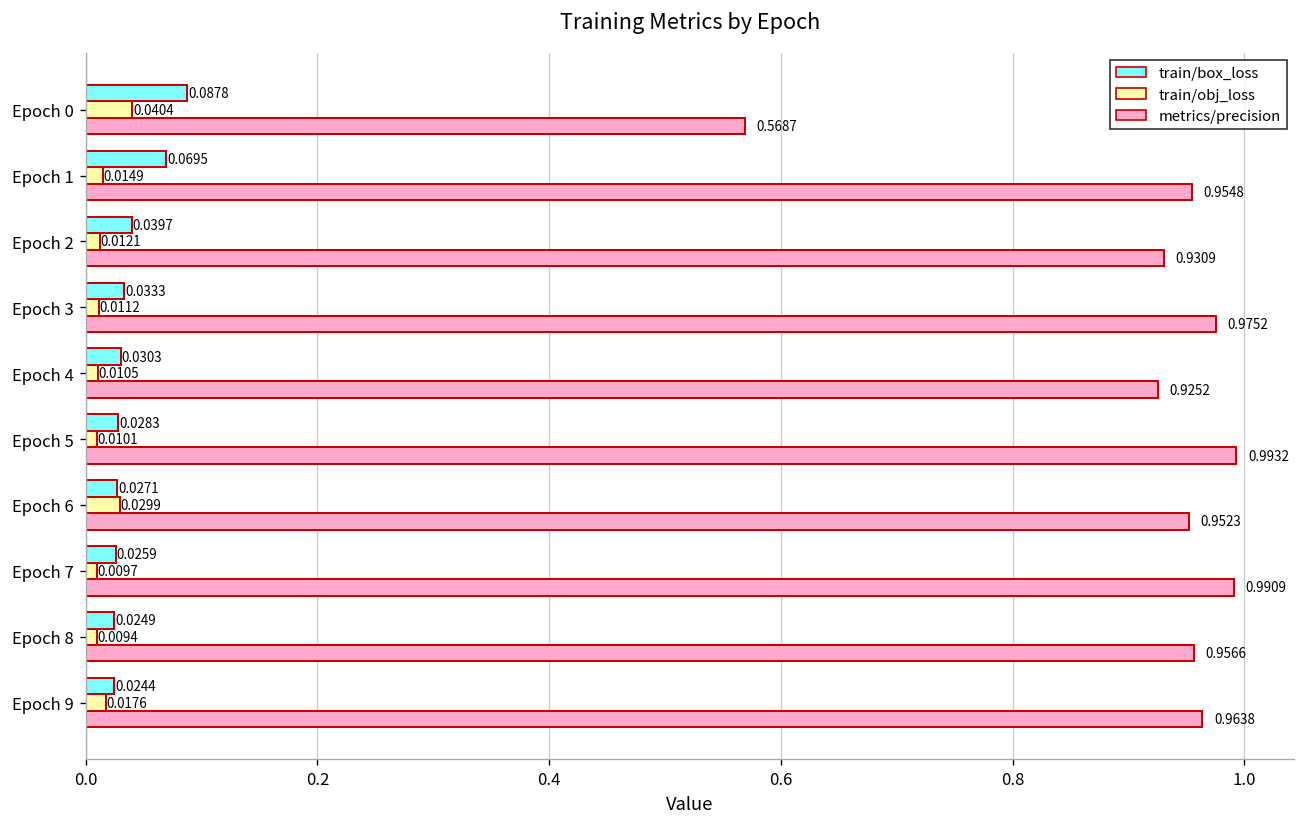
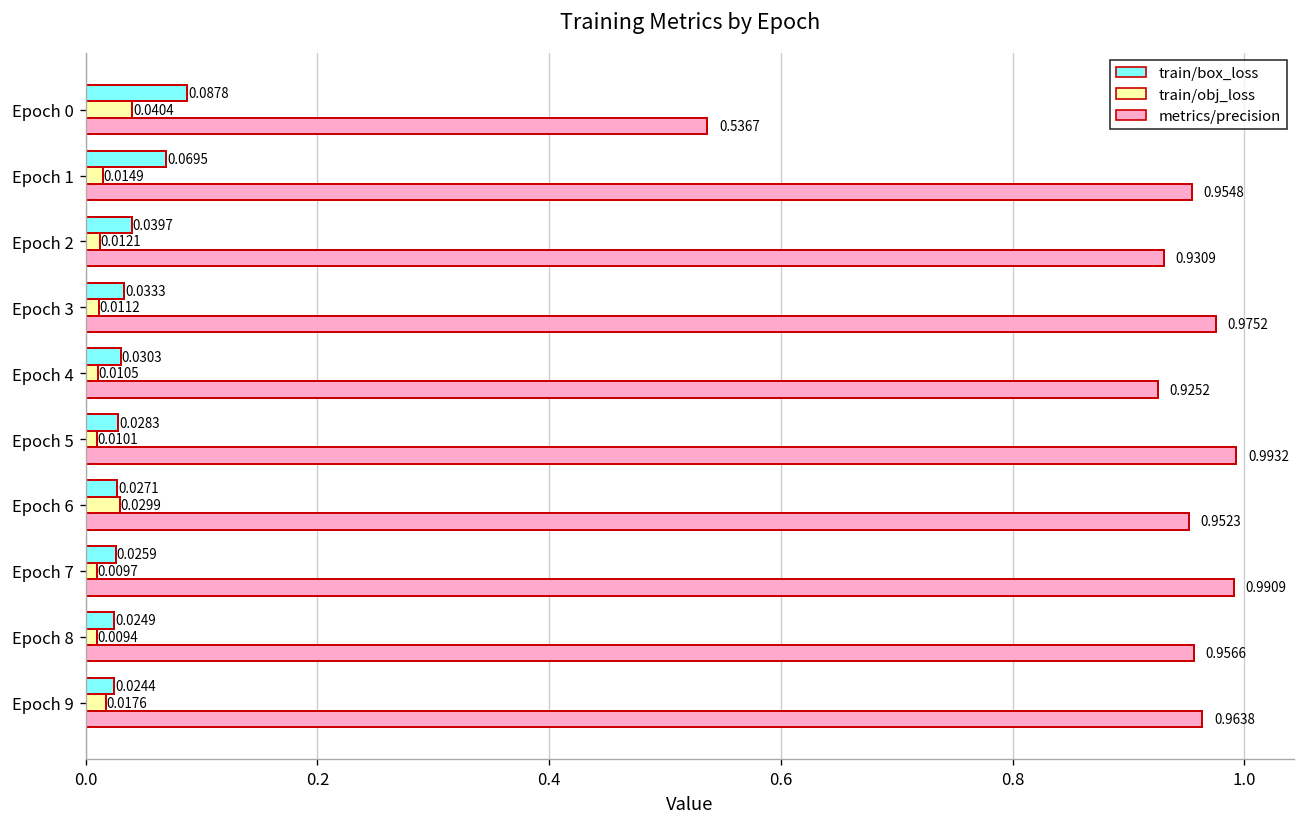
metrics/precision, Epoch 0: 0.5687 -> 0.5367
